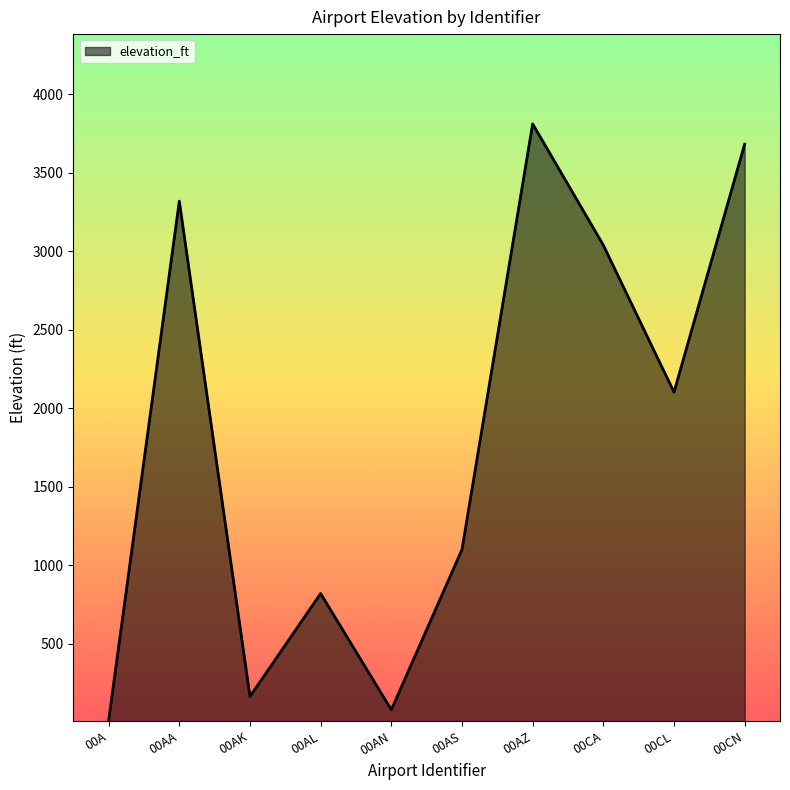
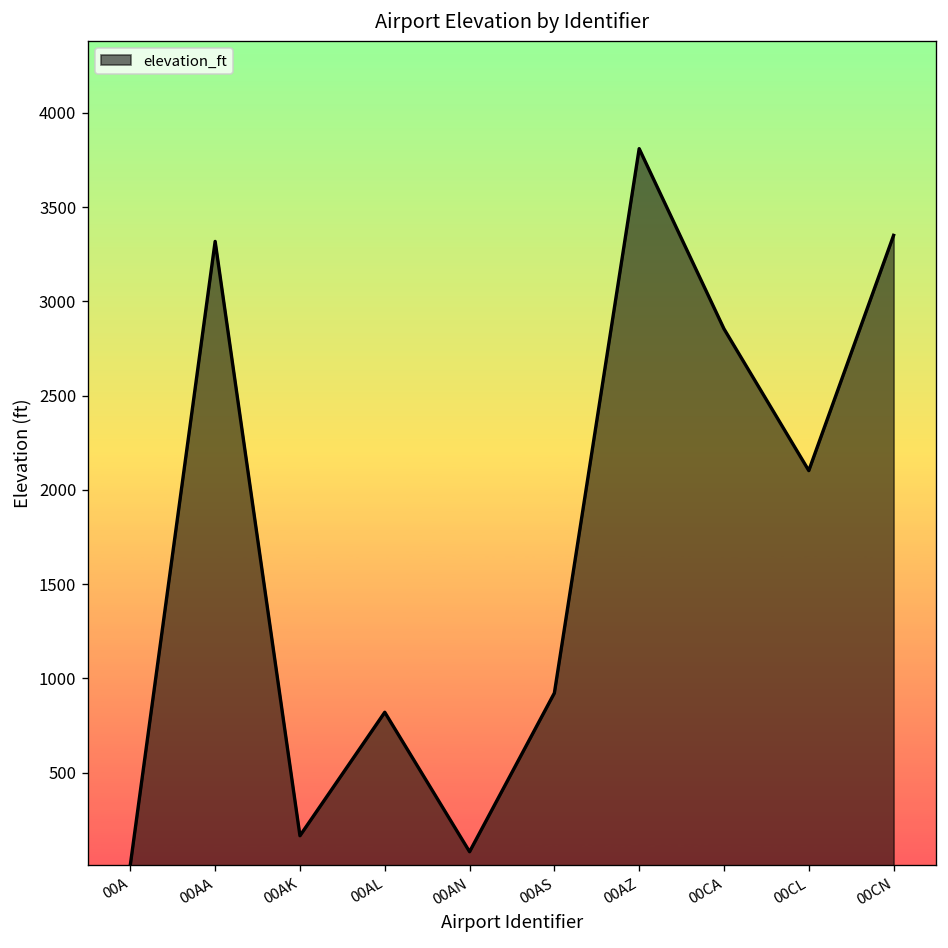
00AS: 1100 -> 920
00CA: 3040 -> 2850
00CN: 3680 -> 3350
